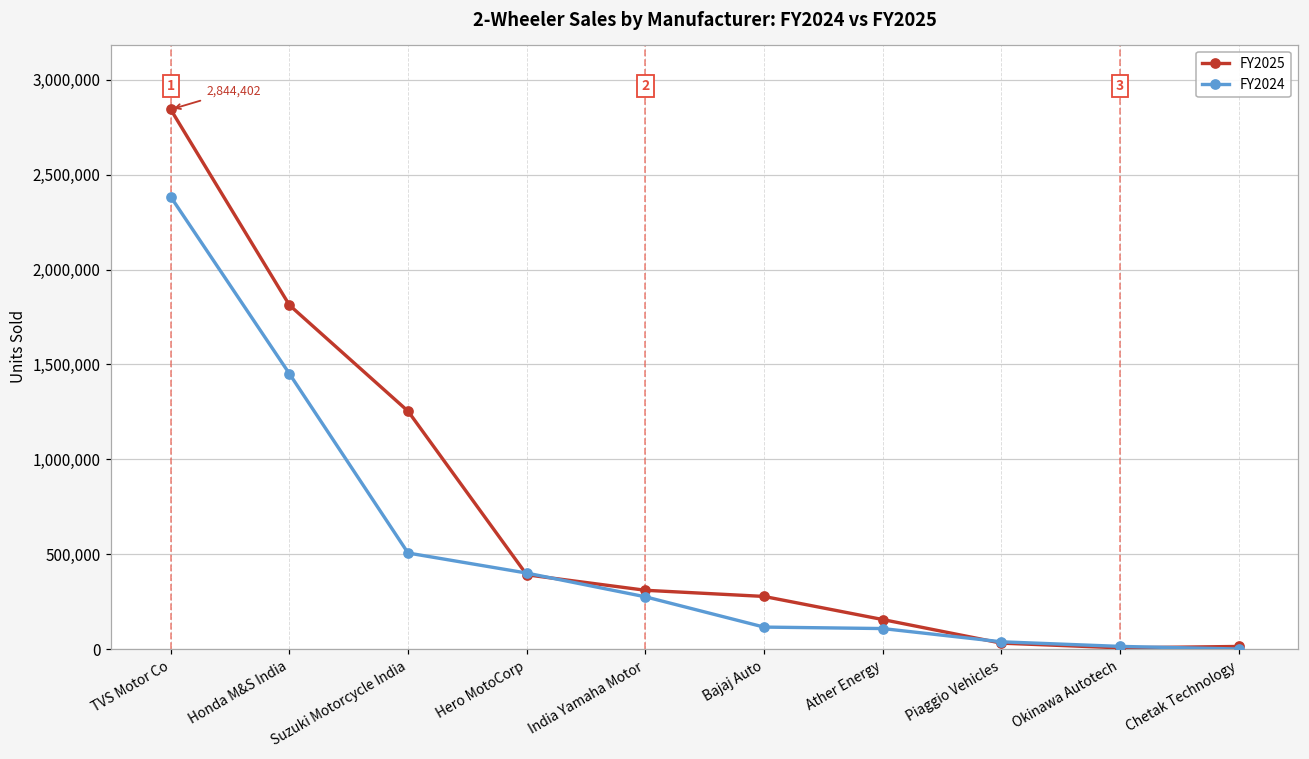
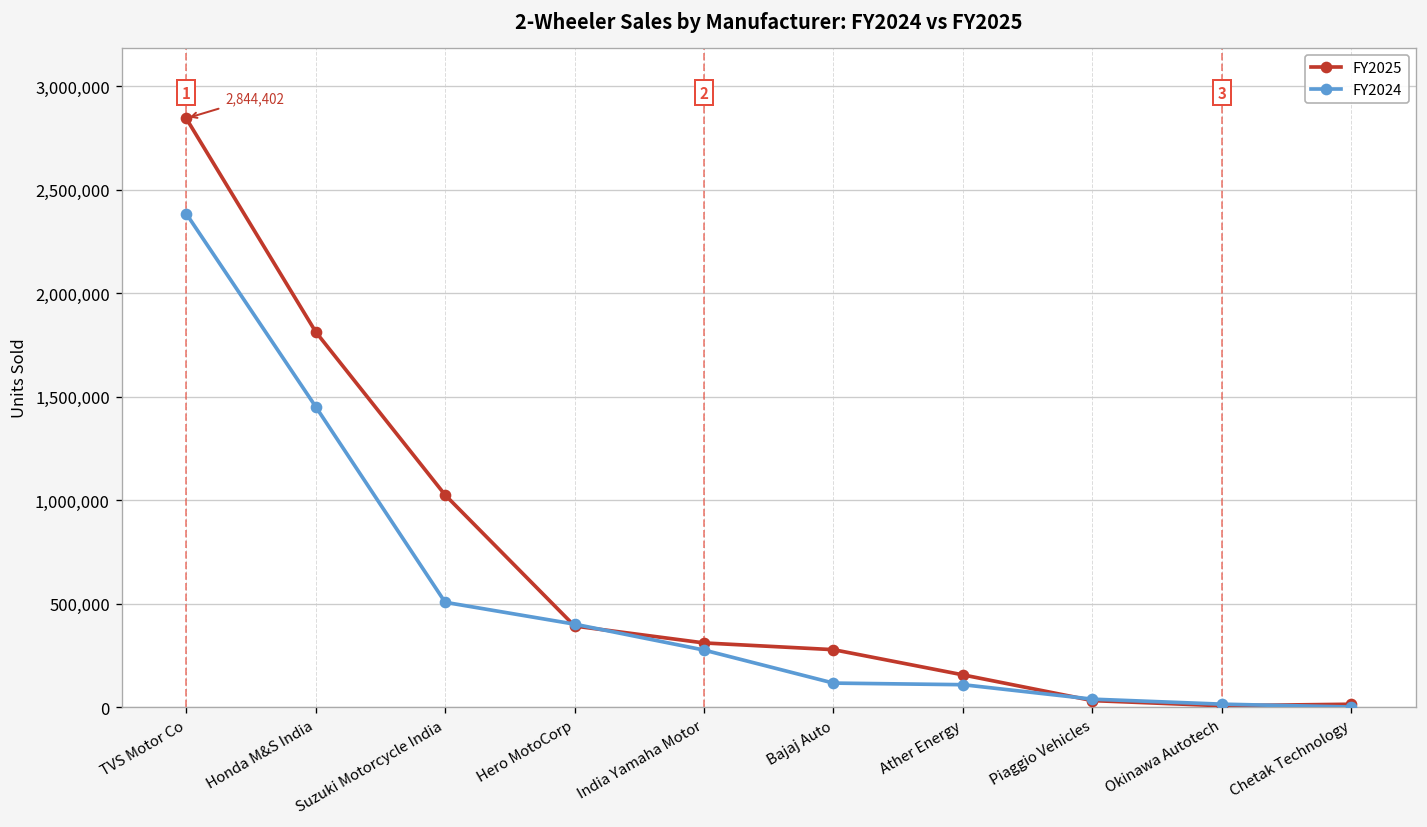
FY2025, Suzuki Motorcycle India: 1,250,000 -> 1,020,000
